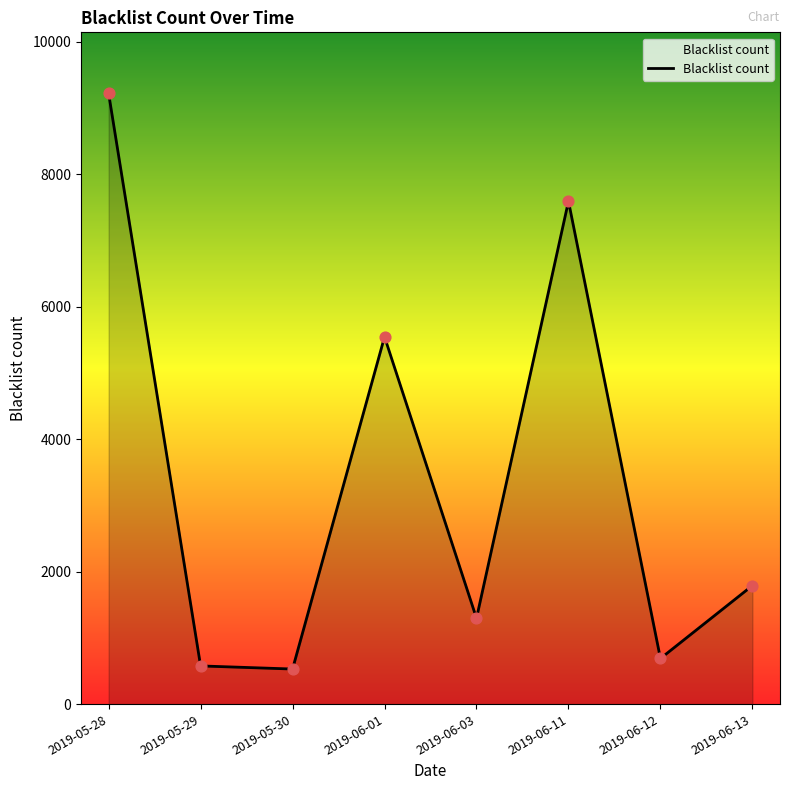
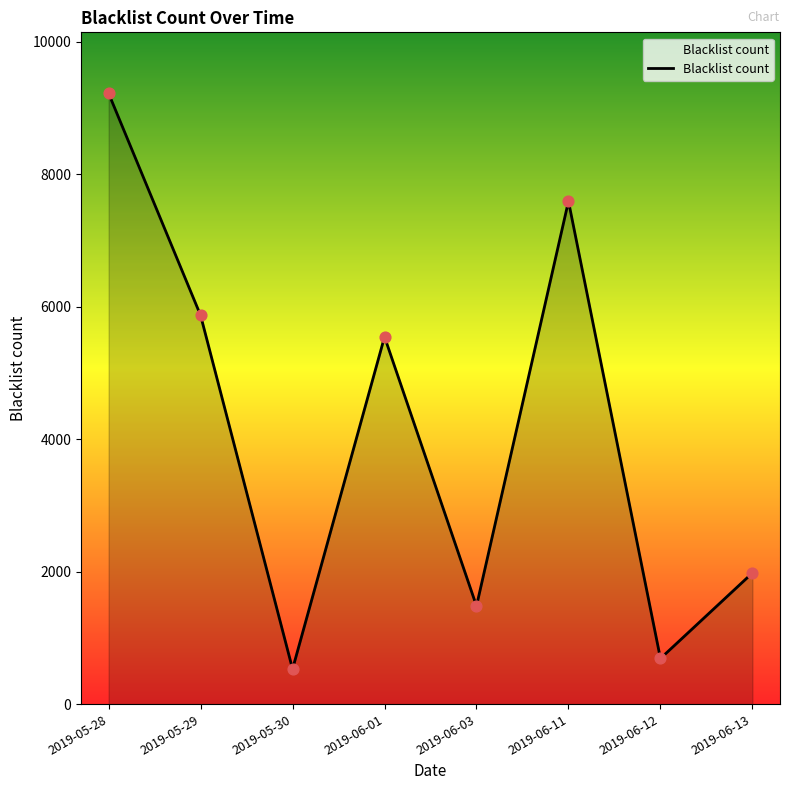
2019-05-29: 600 -> 5900
2019-06-03: 1300 -> 1500
2019-06-13: 1800 -> 2000
